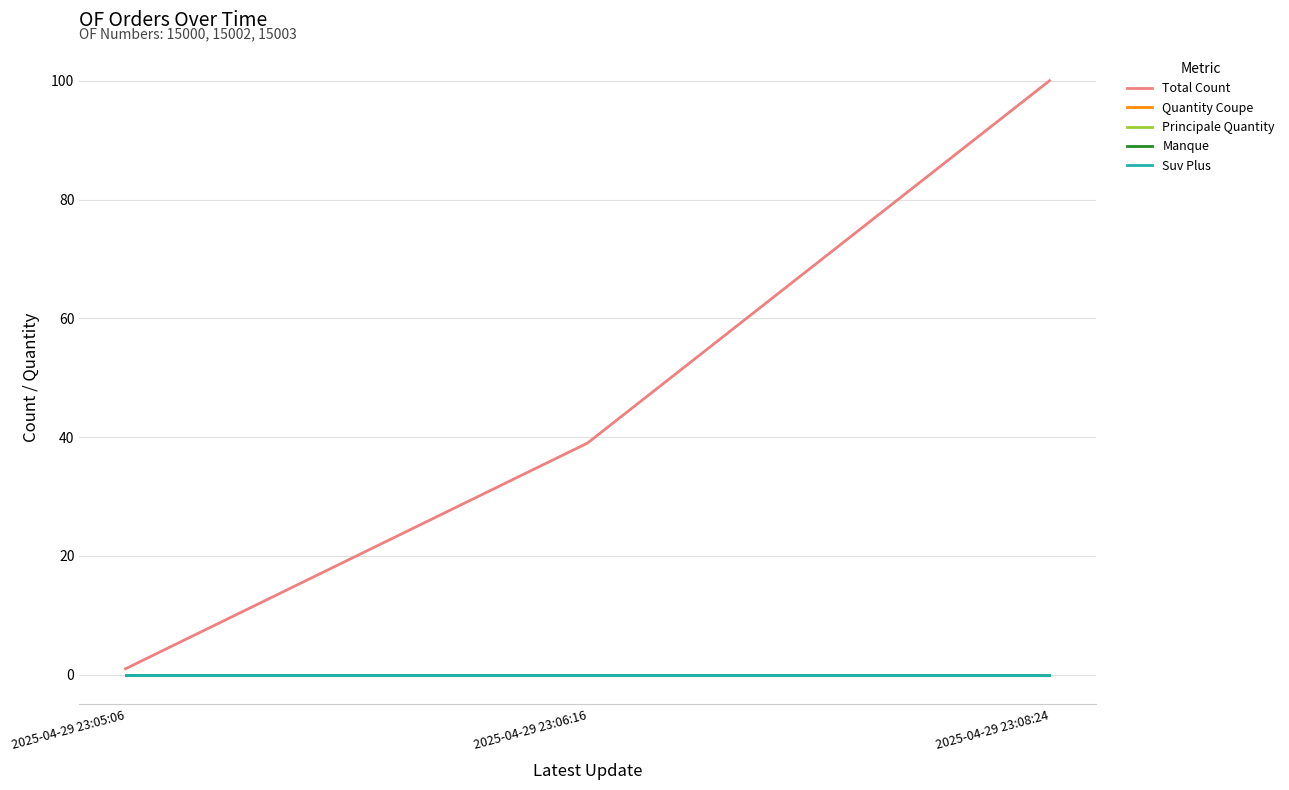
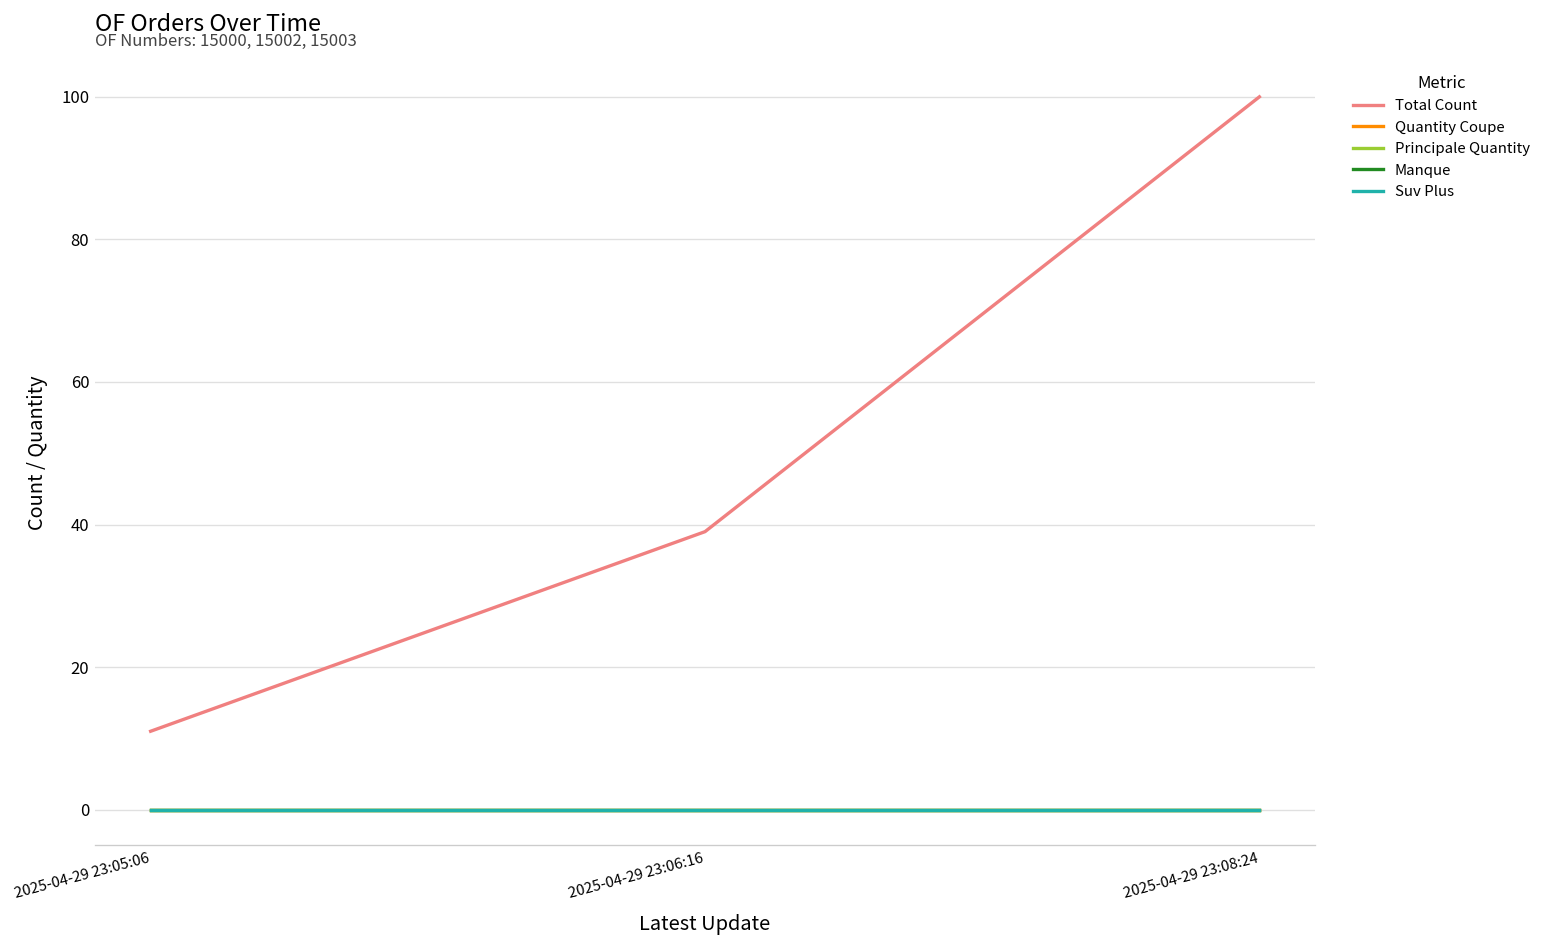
Total Count, 2025-04-29 23:05:06: 1 -> 11
